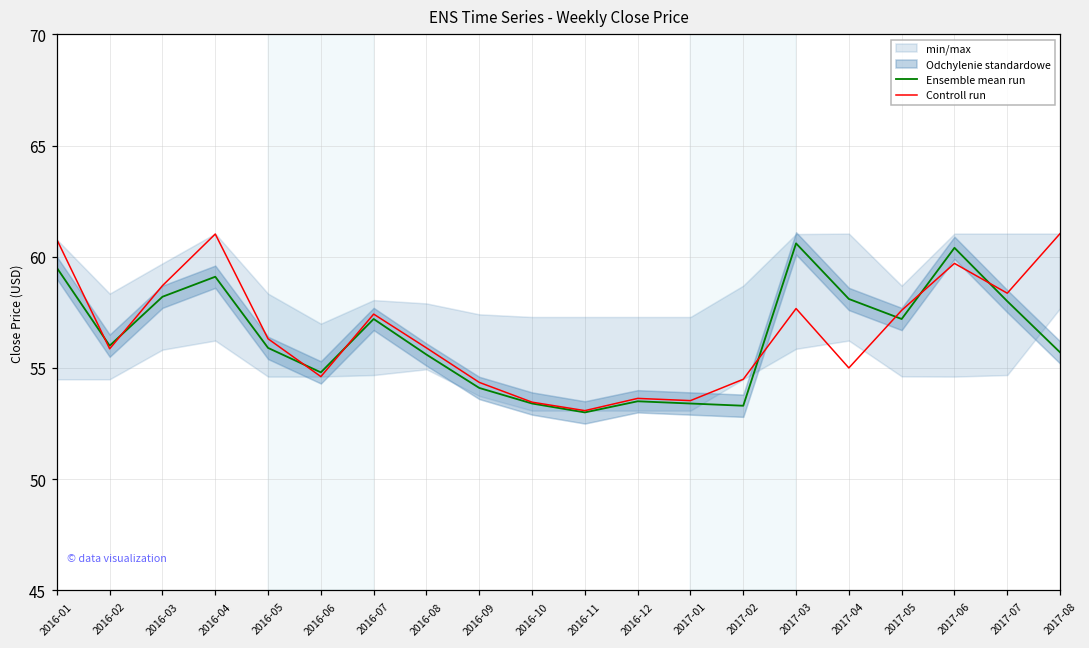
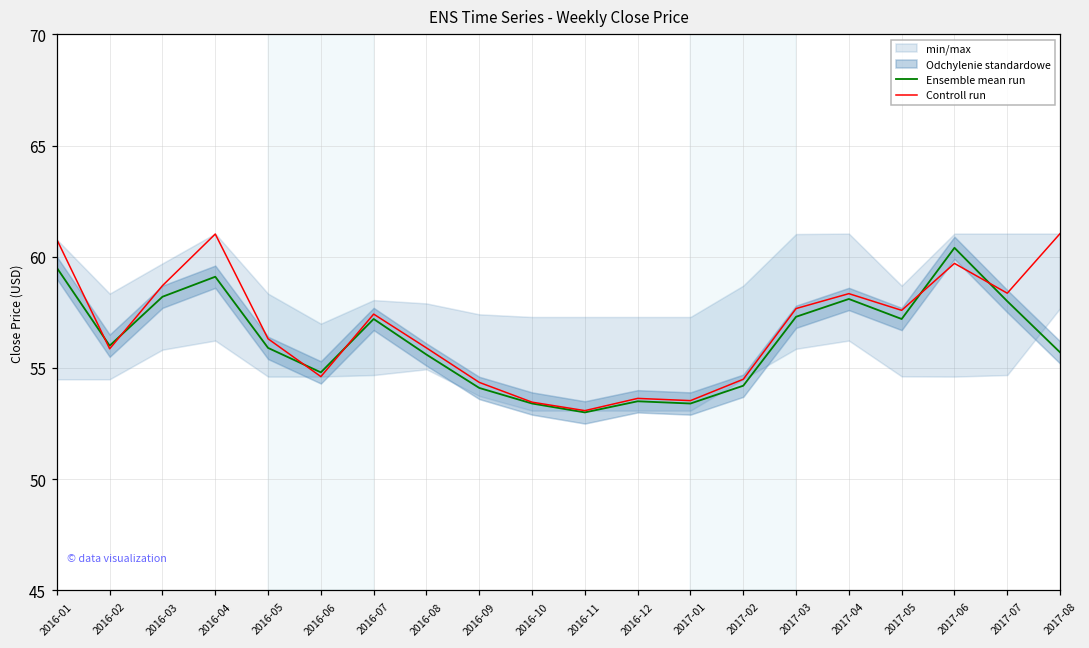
Ensemble mean run, 2017-02: 53.3 -> 54.2
Ensemble mean run, 2017-03: 60.6 -> 57.3
Controll run, 2017-04: 55.0 -> 58.3
